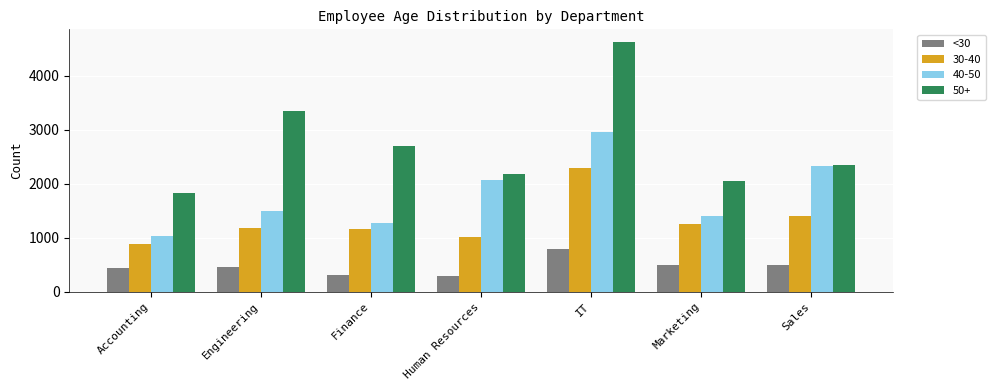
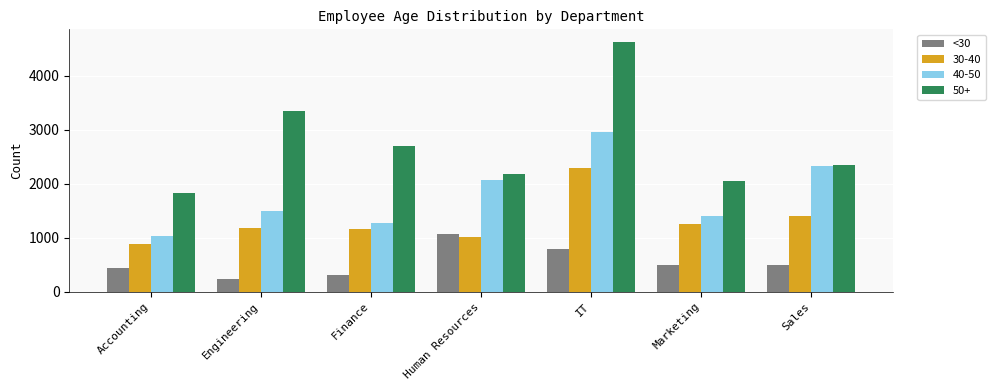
<30, Engineering: 500 -> 200
<30, Human Resources: 300 -> 1100
